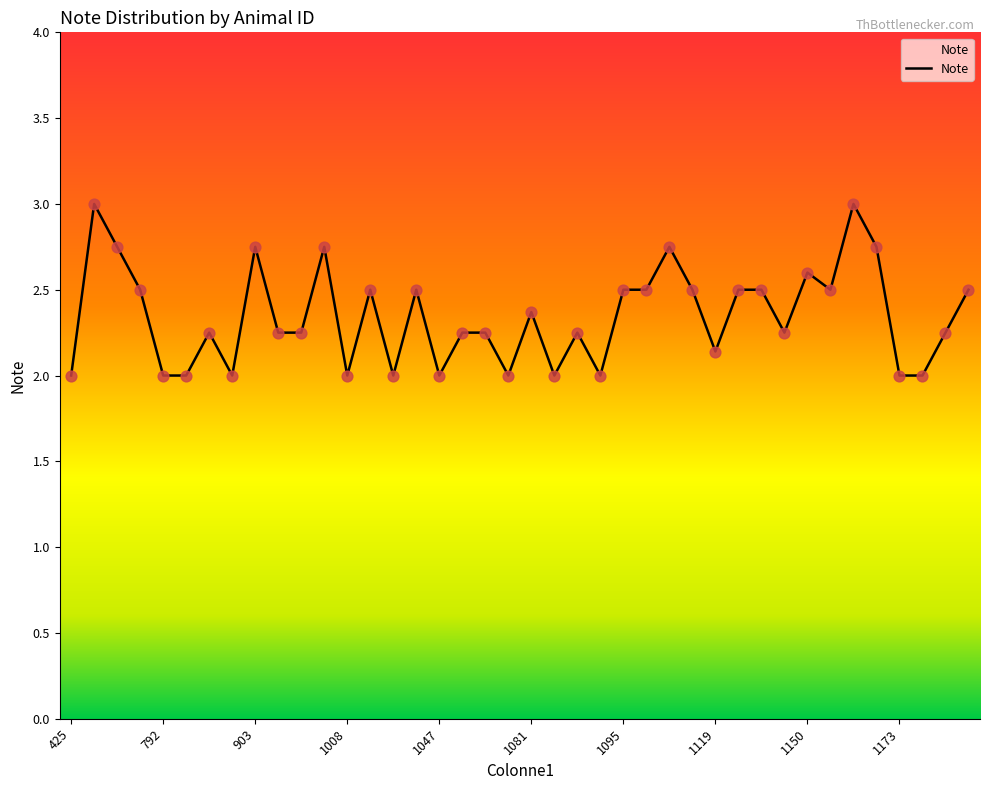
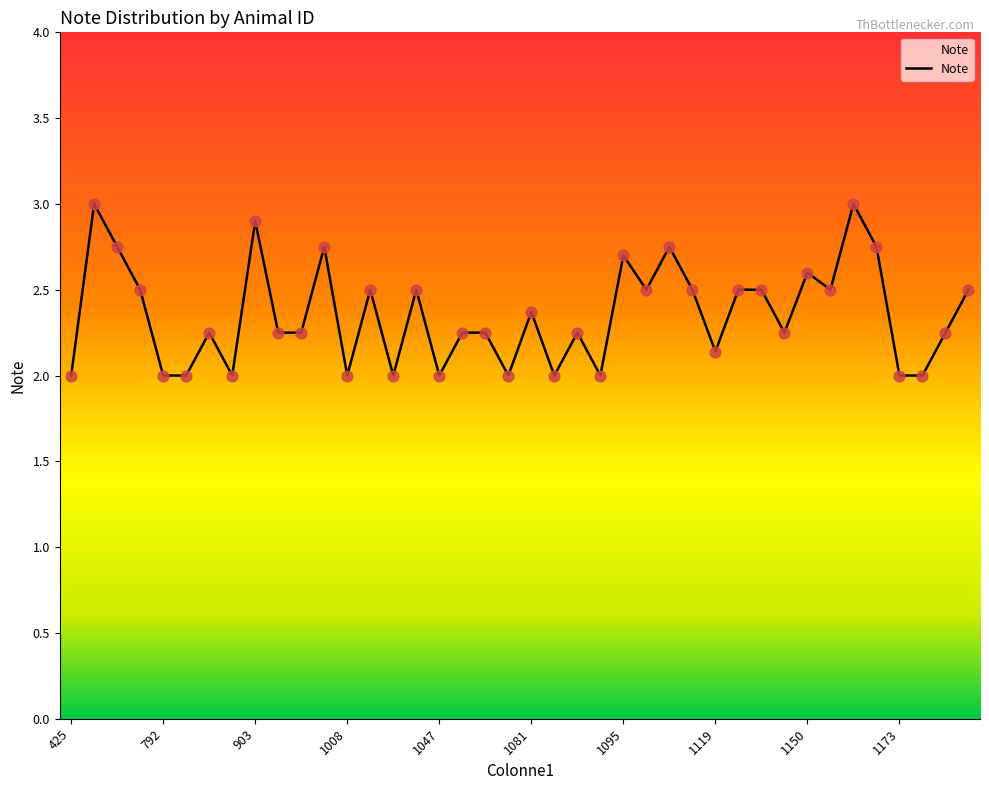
903: 2.75 -> 2.90
1095: 2.5 -> 2.7
